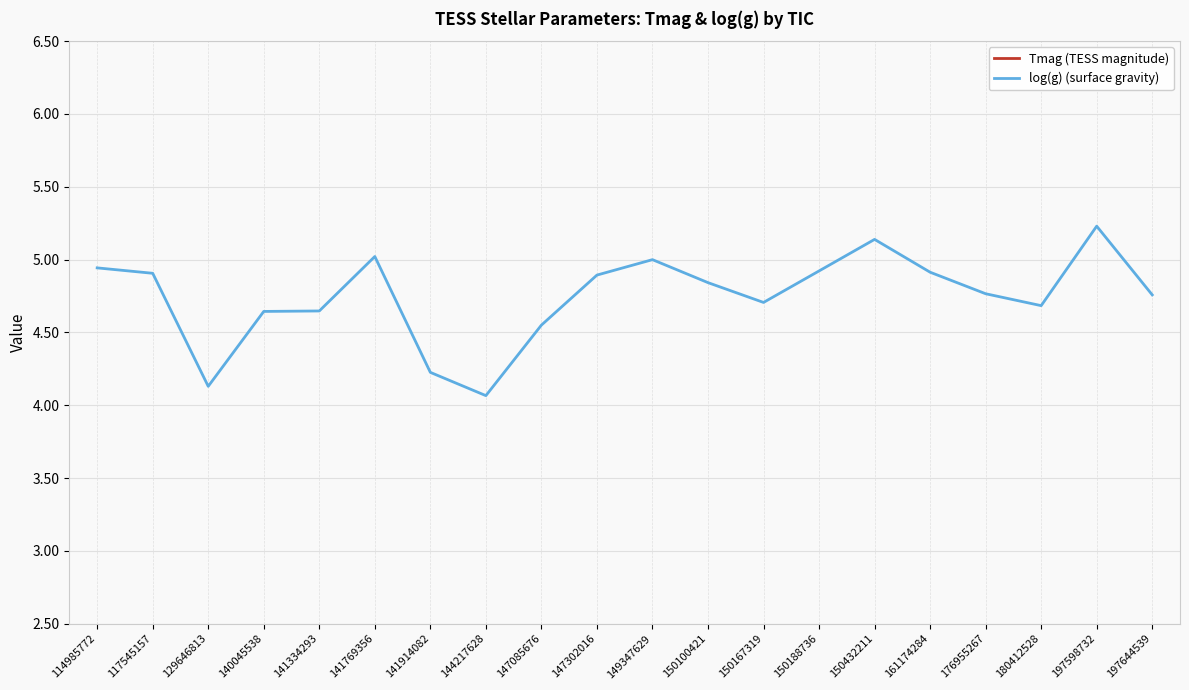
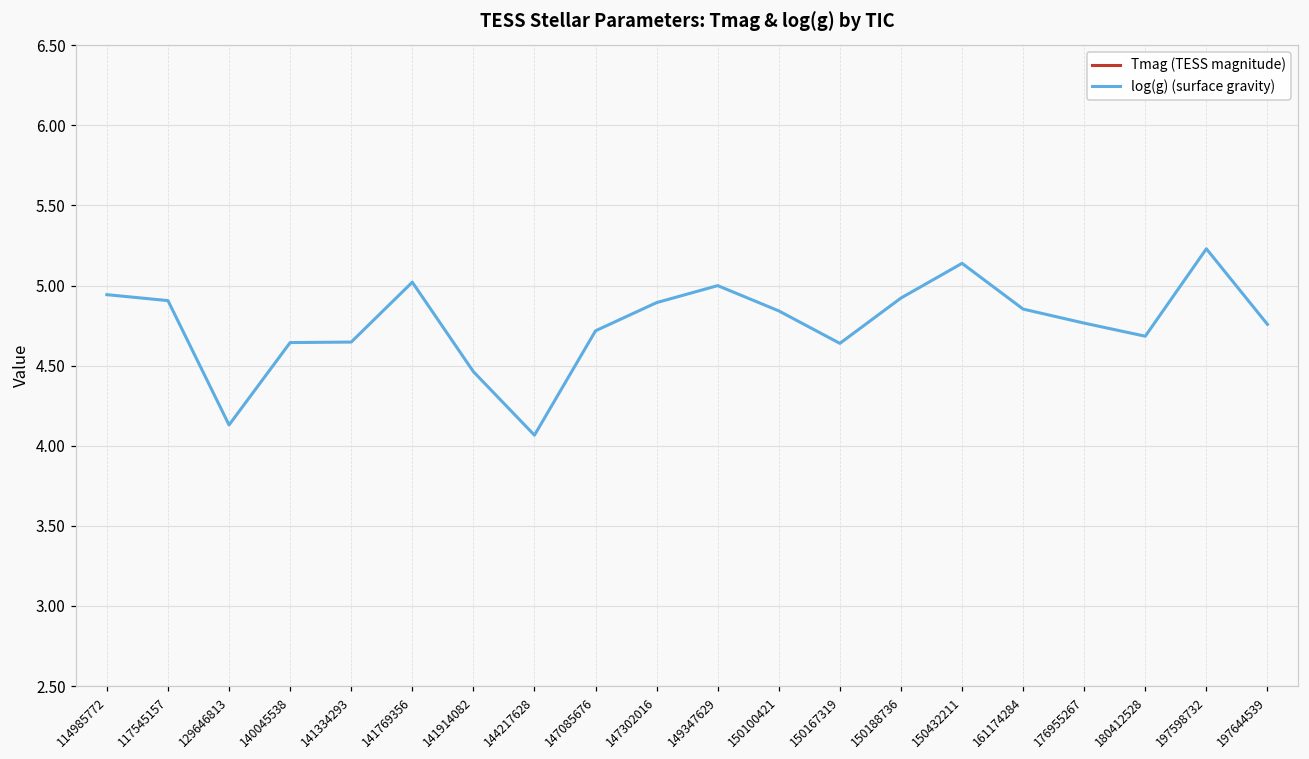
log(g) (surface gravity), 141914082: 4.23 -> 4.46
log(g) (surface gravity), 147085676: 4.55 -> 4.72
log(g) (surface gravity), 150167319: 4.71 -> 4.64
log(g) (surface gravity), 161174284: 4.91 -> 4.85
